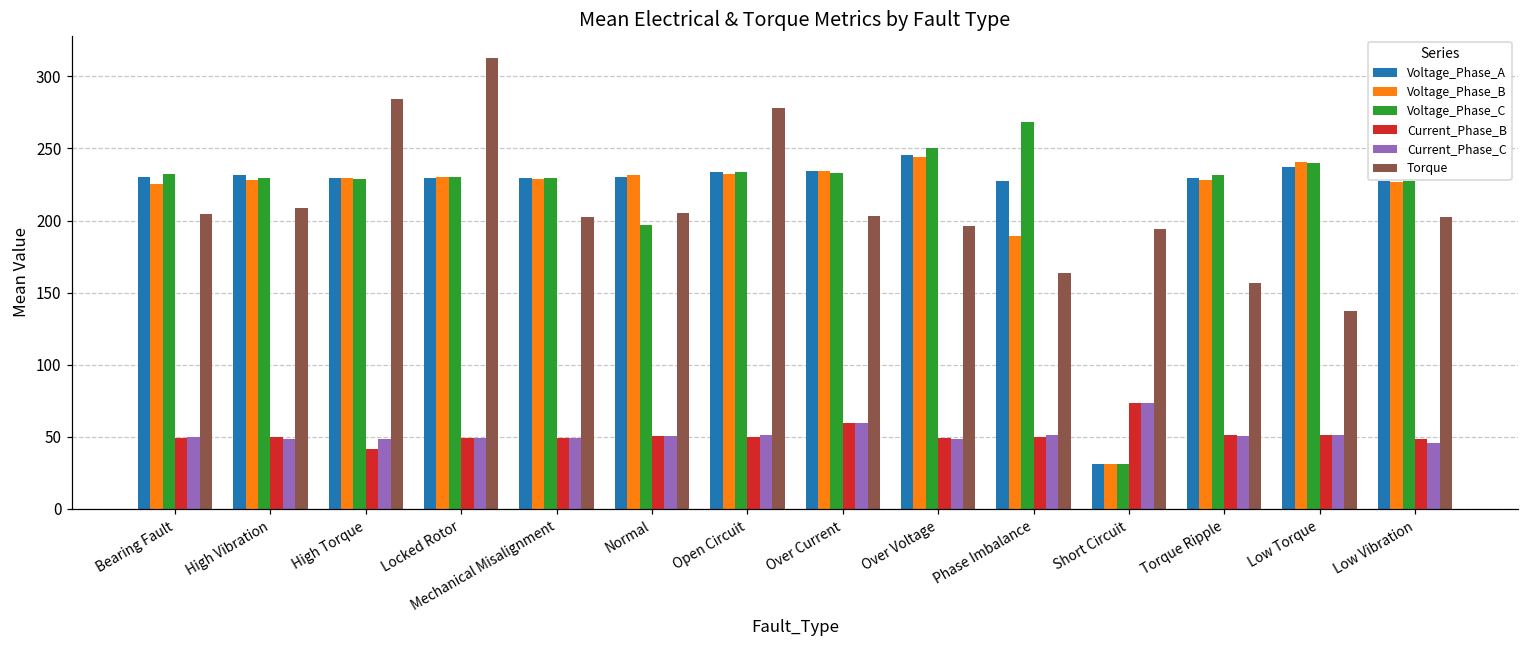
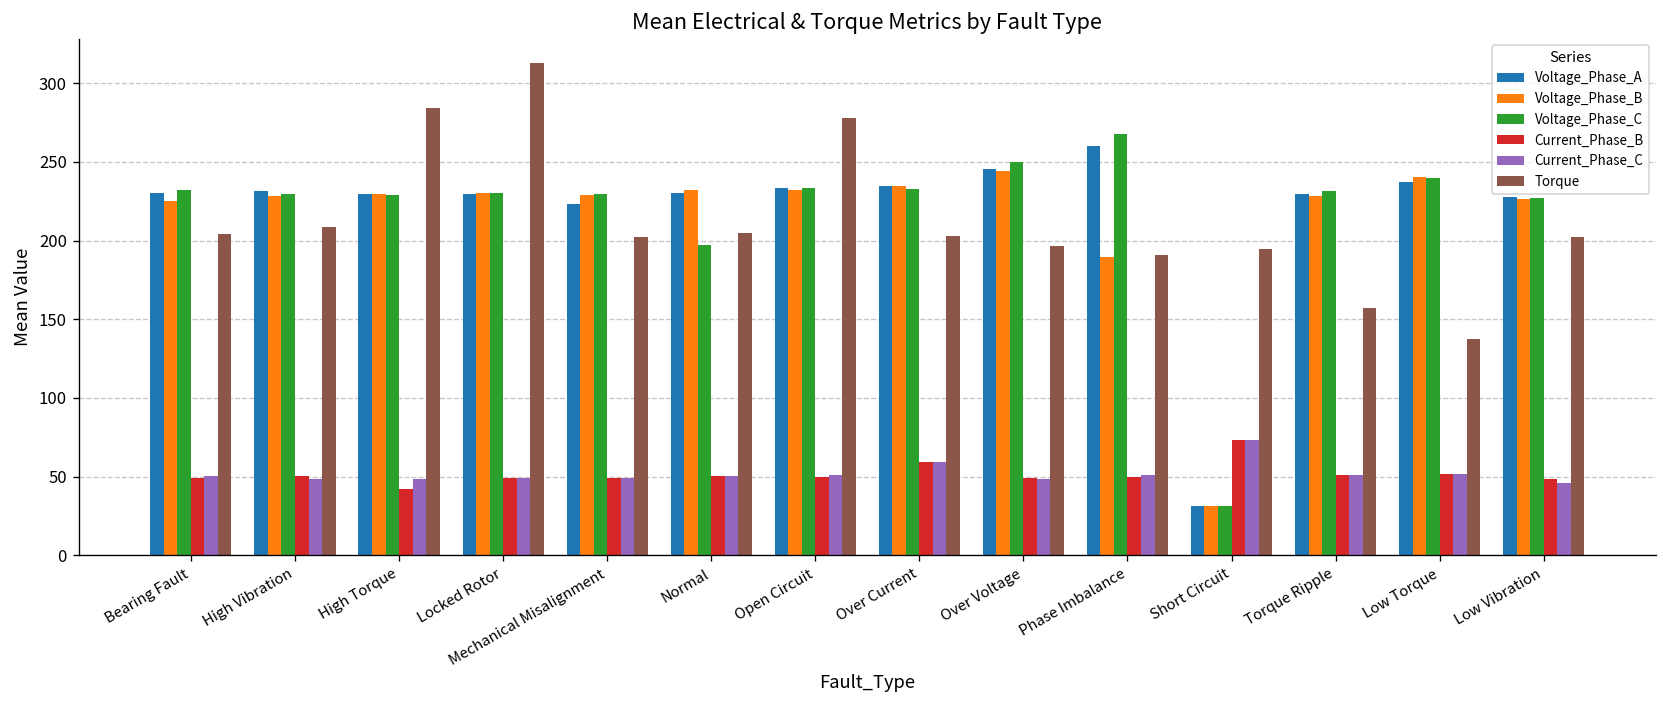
Voltage_Phase_A, Mechanical Misalignment: 230 -> 223
Voltage_Phase_A, Phase Imbalance: 228 -> 260
Torque, Phase Imbalance: 163 -> 191
